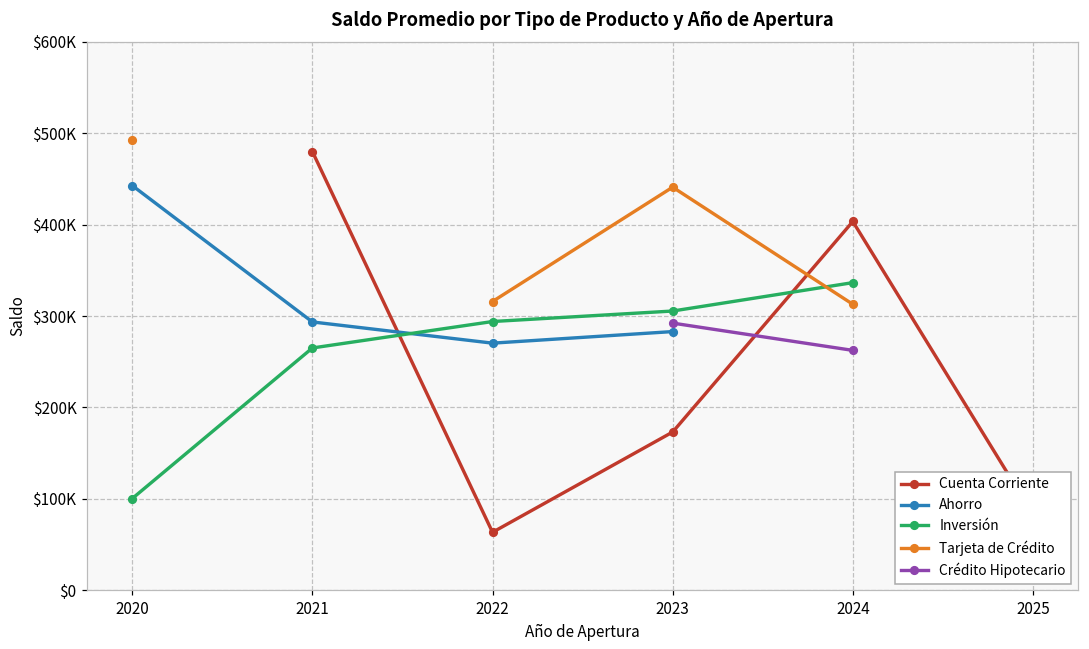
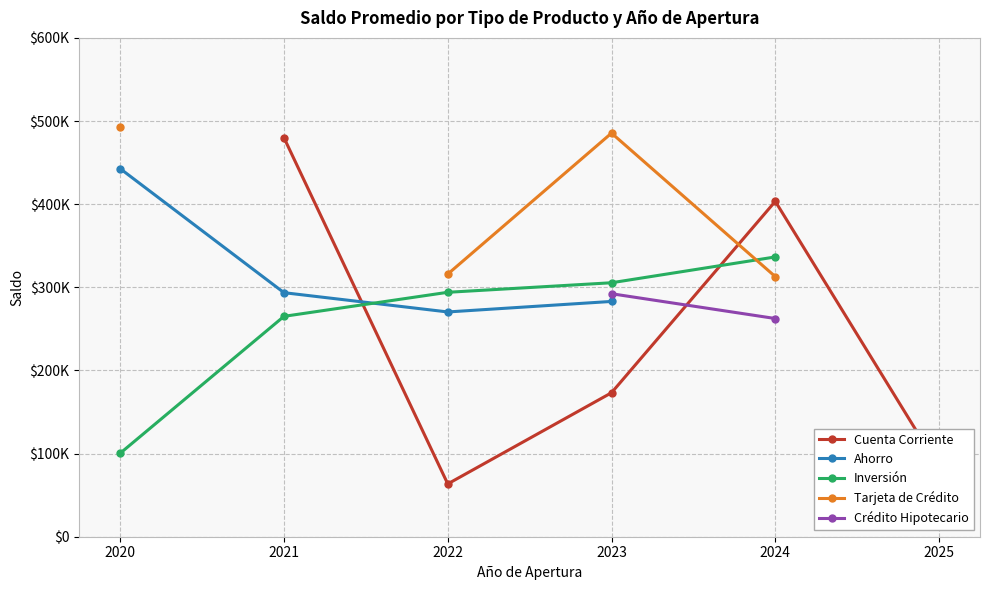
Tarjeta de Crédito, 2023: $440000 -> $490000
